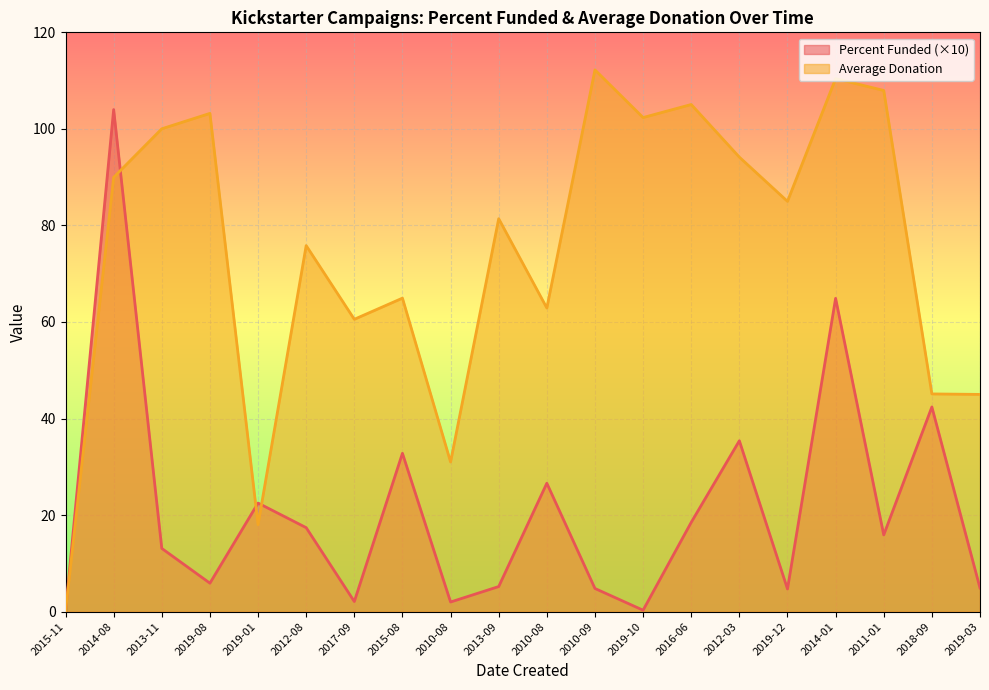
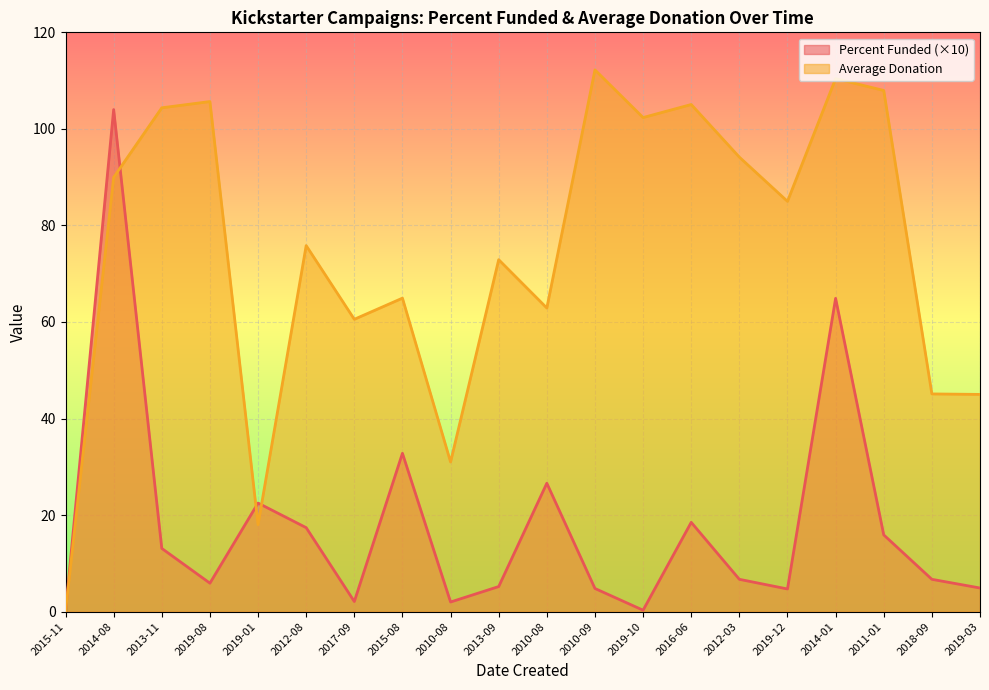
Average Donation, 2013-11: 100 -> 104
Average Donation, 2019-08: 103 -> 106
Average Donation, 2013-09: 81 -> 73
Percent Funded (×10), 2012-03: 35 -> 7
Percent Funded (×10), 2018-09: 42 -> 7
